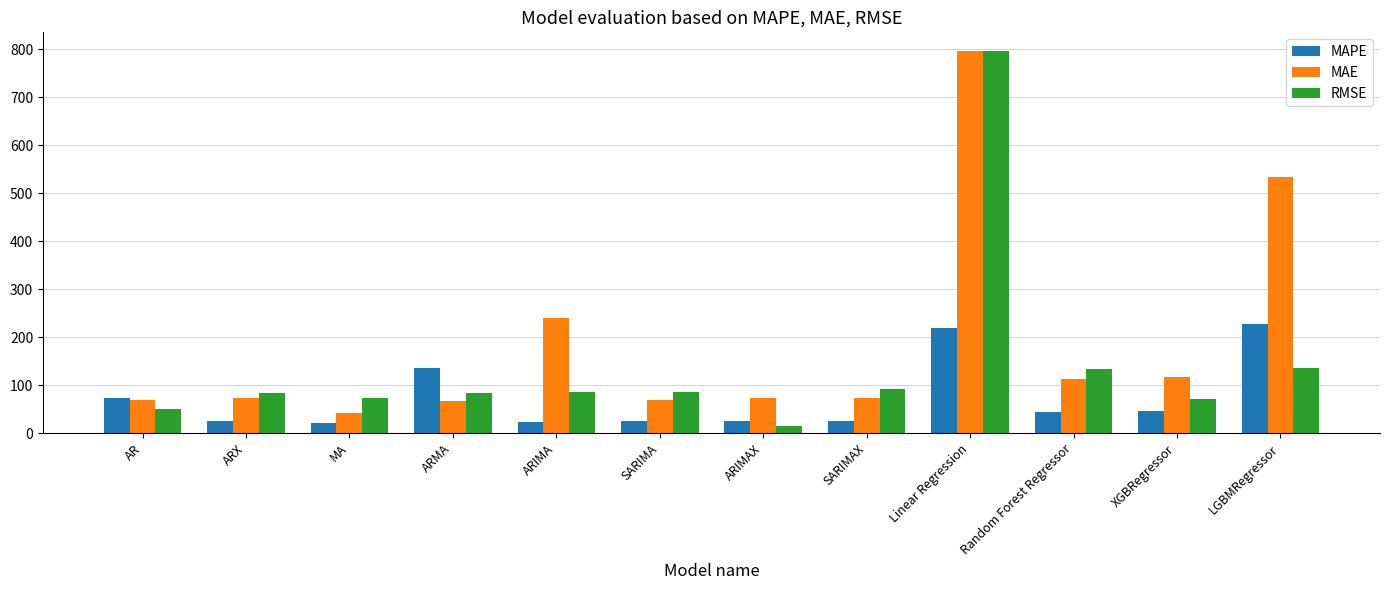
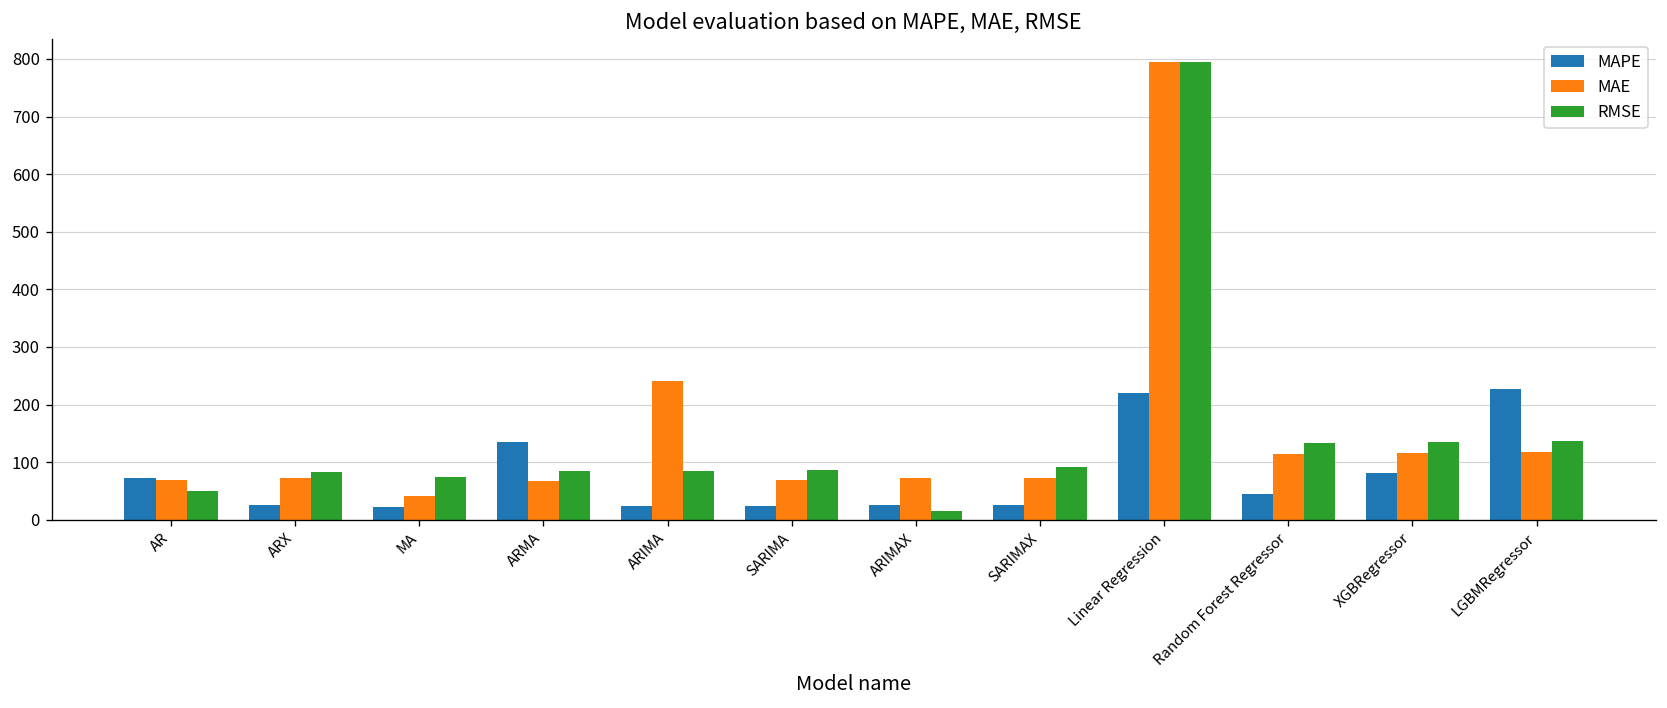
MAPE, XGBRegressor: 50 -> 80
RMSE, XGBRegressor: 70 -> 140
MAE, LGBMRegressor: 530 -> 120
